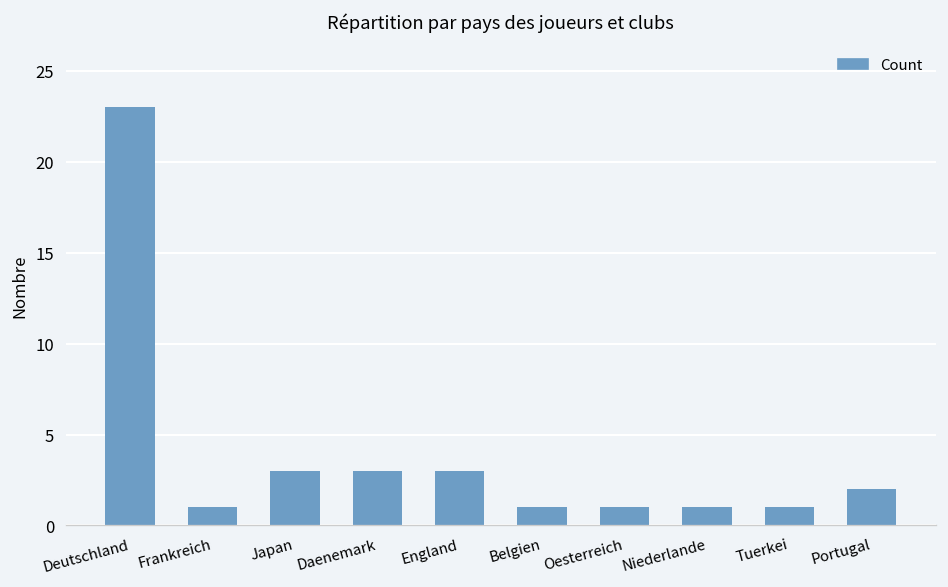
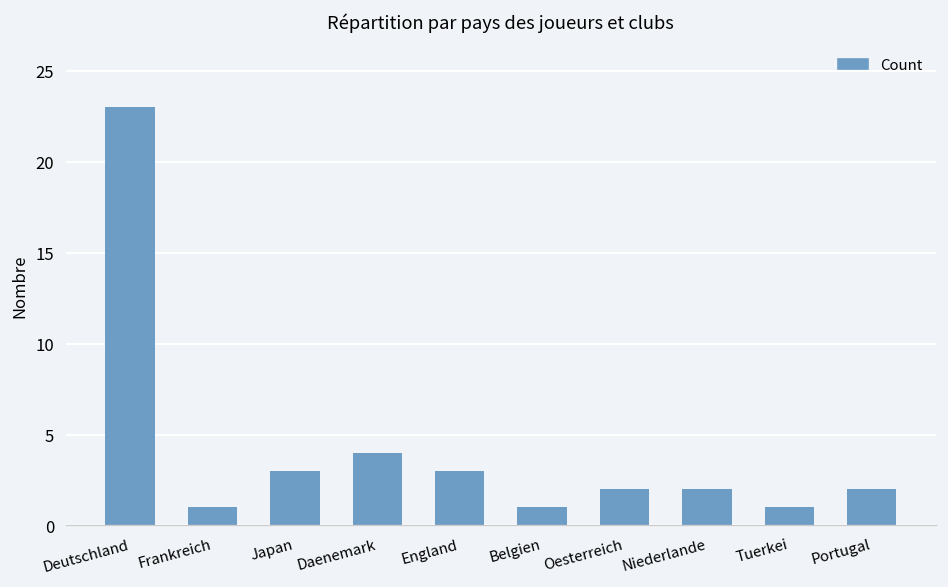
Daenemark: 3 -> 4
Oesterreich: 1 -> 2
Niederlande: 1 -> 2
